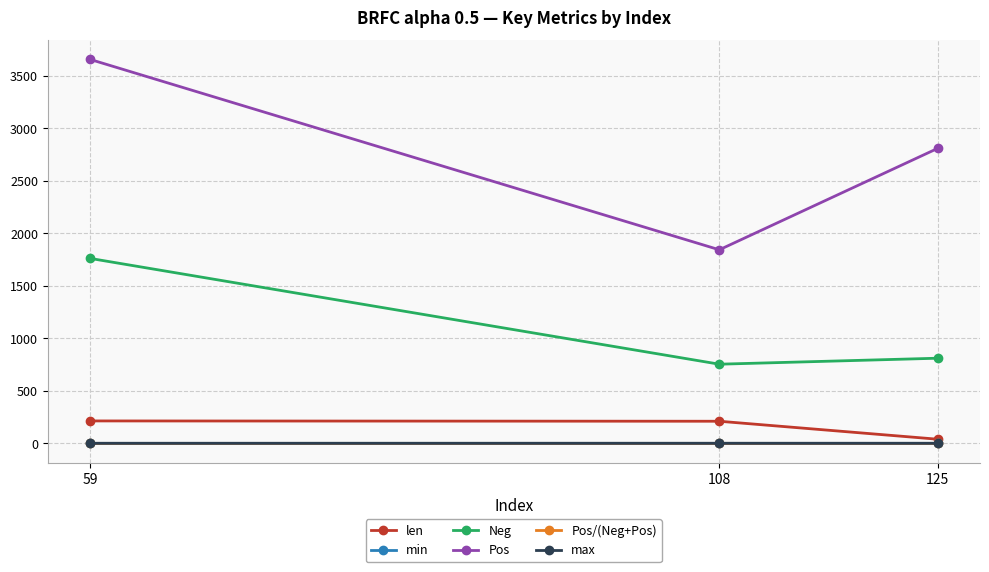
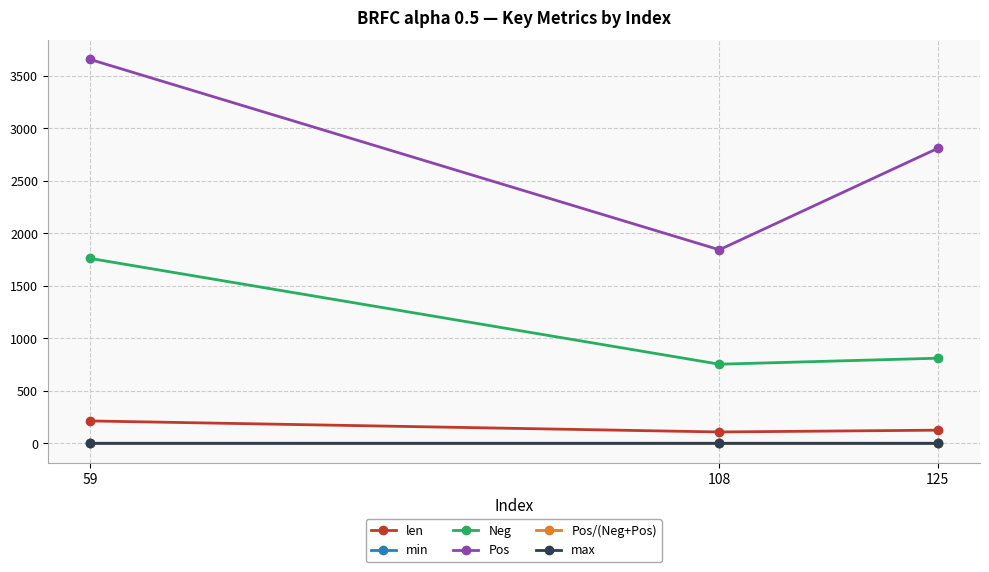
len, 108: 210 -> 110
len, 125: 40 -> 130
